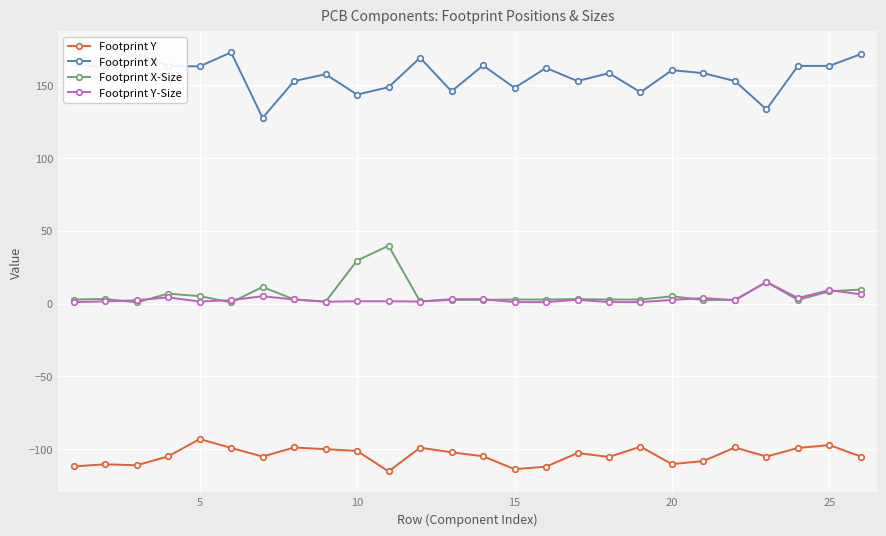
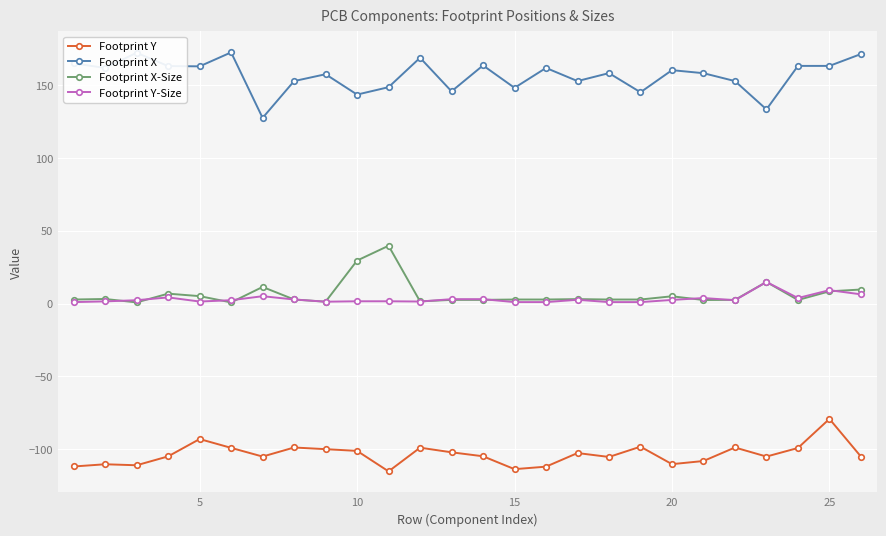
Footprint Y, 25: -97 -> -79
